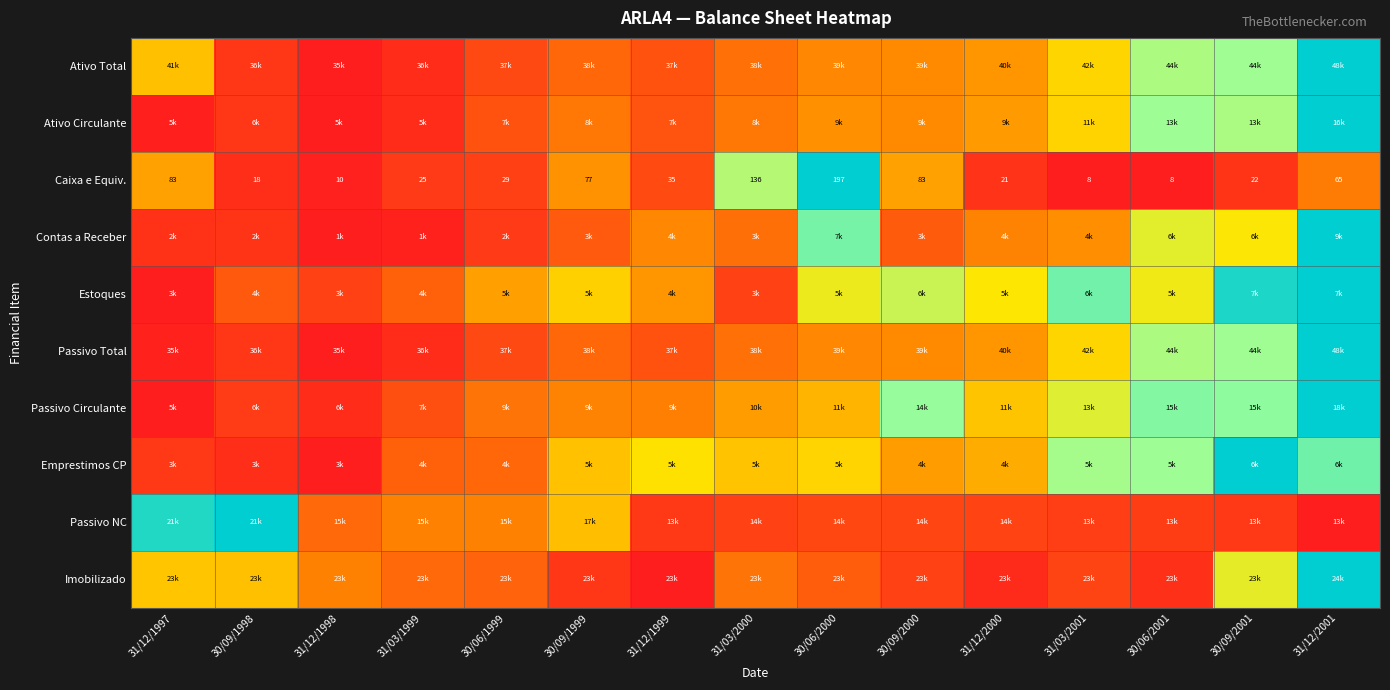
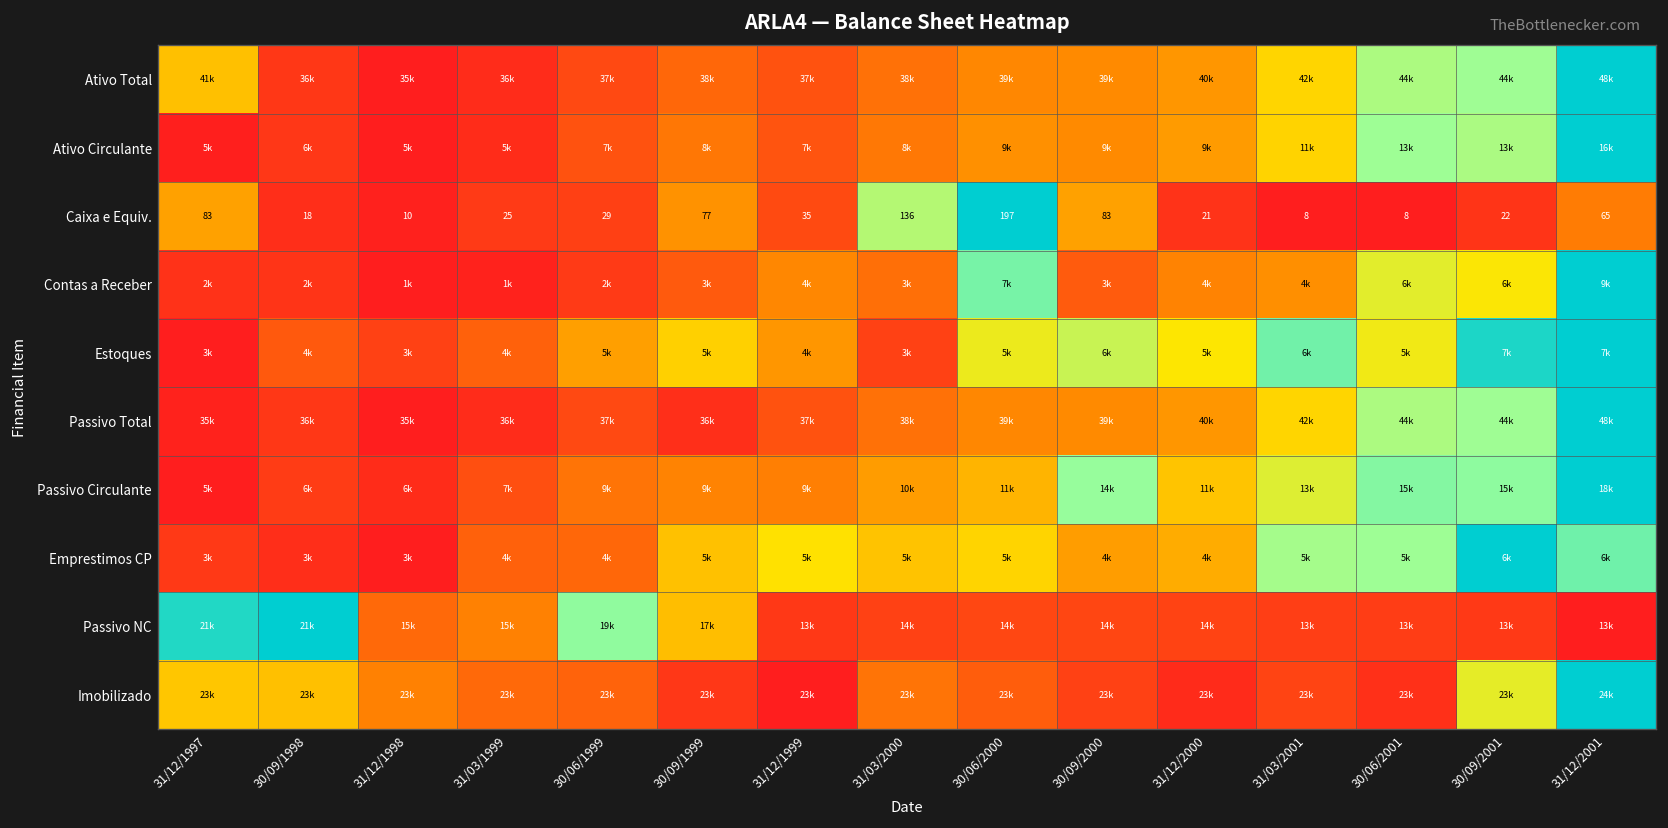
Passivo Total, 30/09/1999: 38k -> 36k
Passivo NC, 30/06/1999: 15k -> 19k
